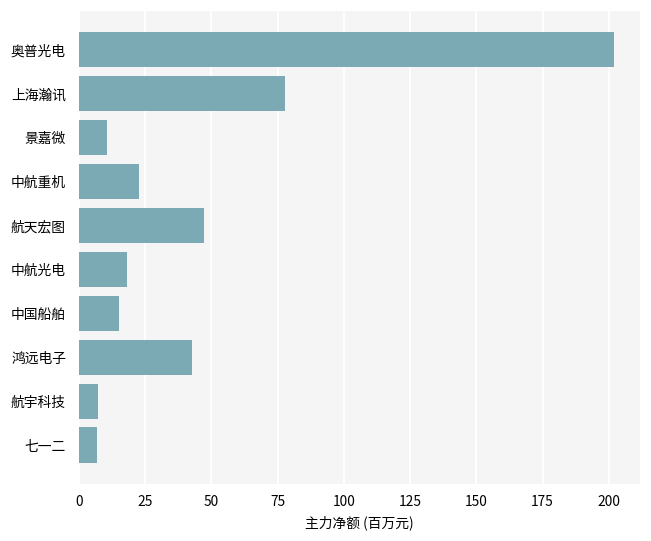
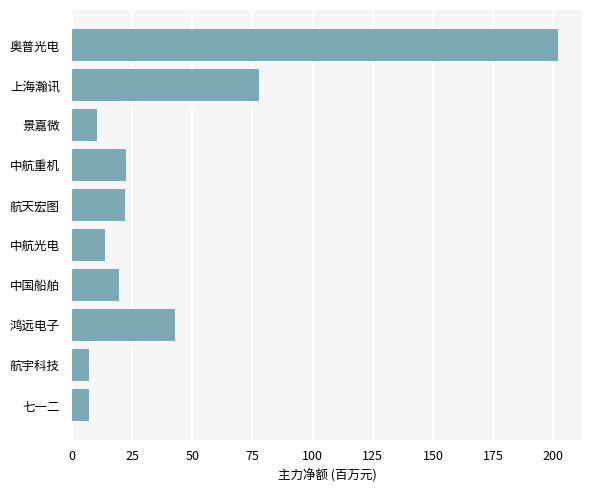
航天宏图: 47 -> 22
中航光电: 18 -> 14
中国船舶: 15 -> 19
